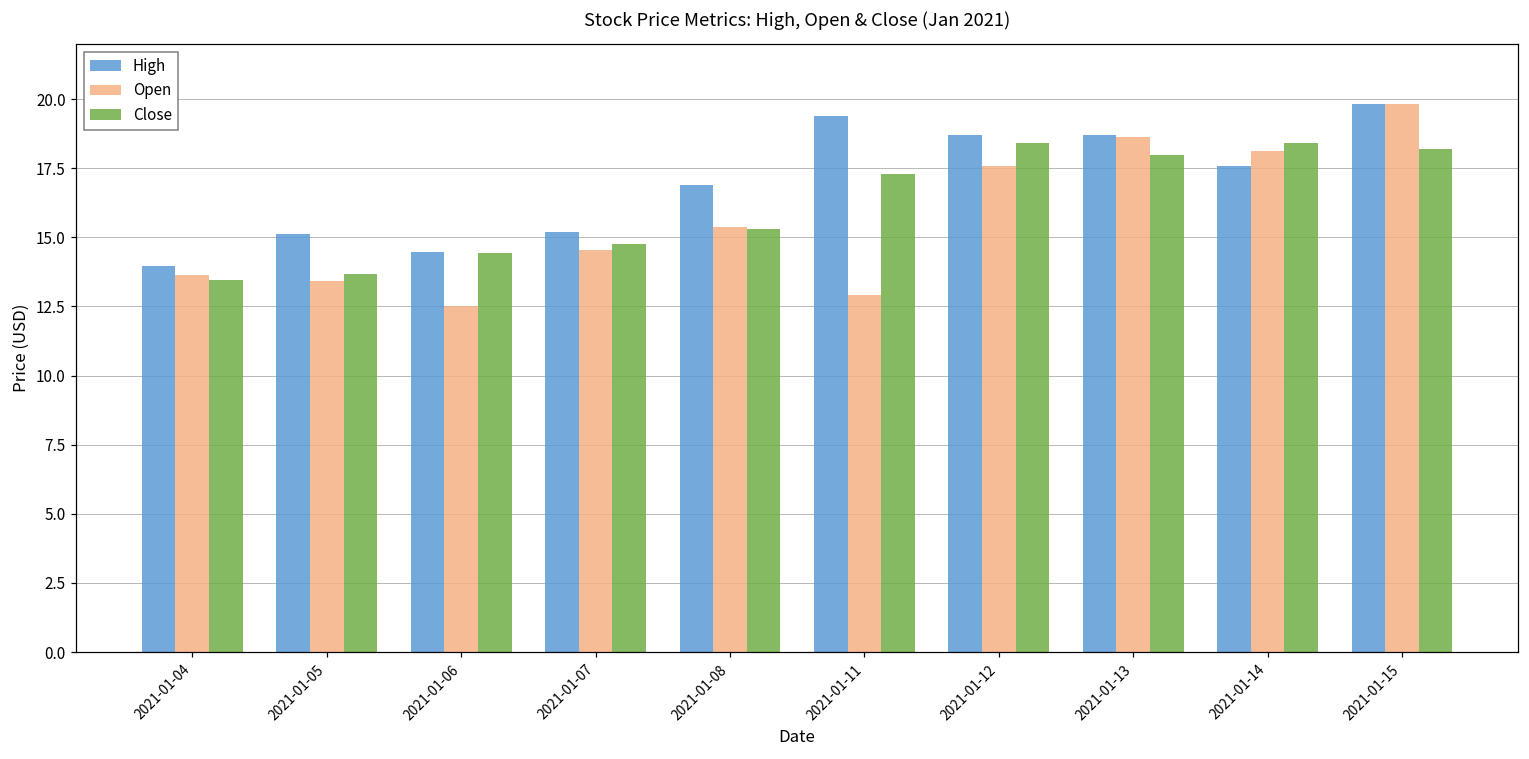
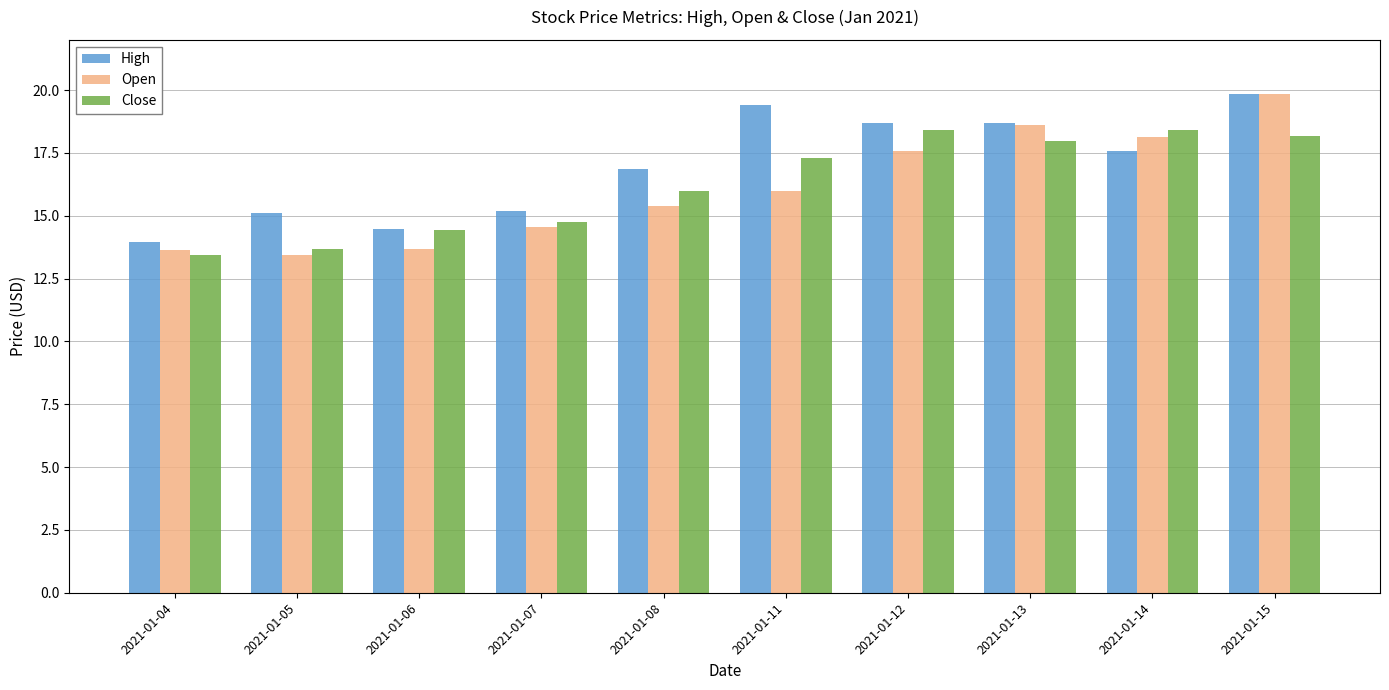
Open, 2021-01-06: 12.5 -> 13.7
Close, 2021-01-08: 15.3 -> 16.0
Open, 2021-01-11: 12.9 -> 16.0
